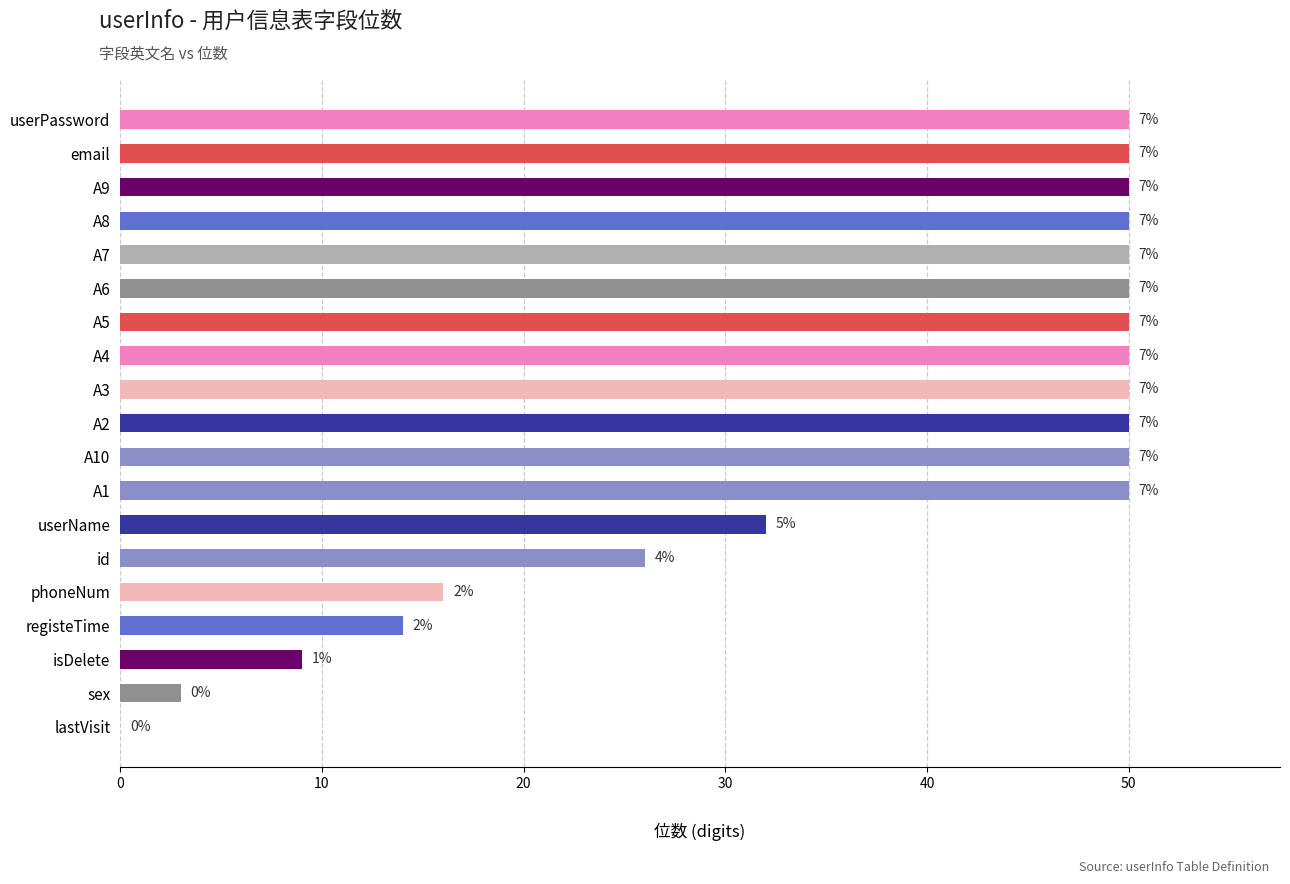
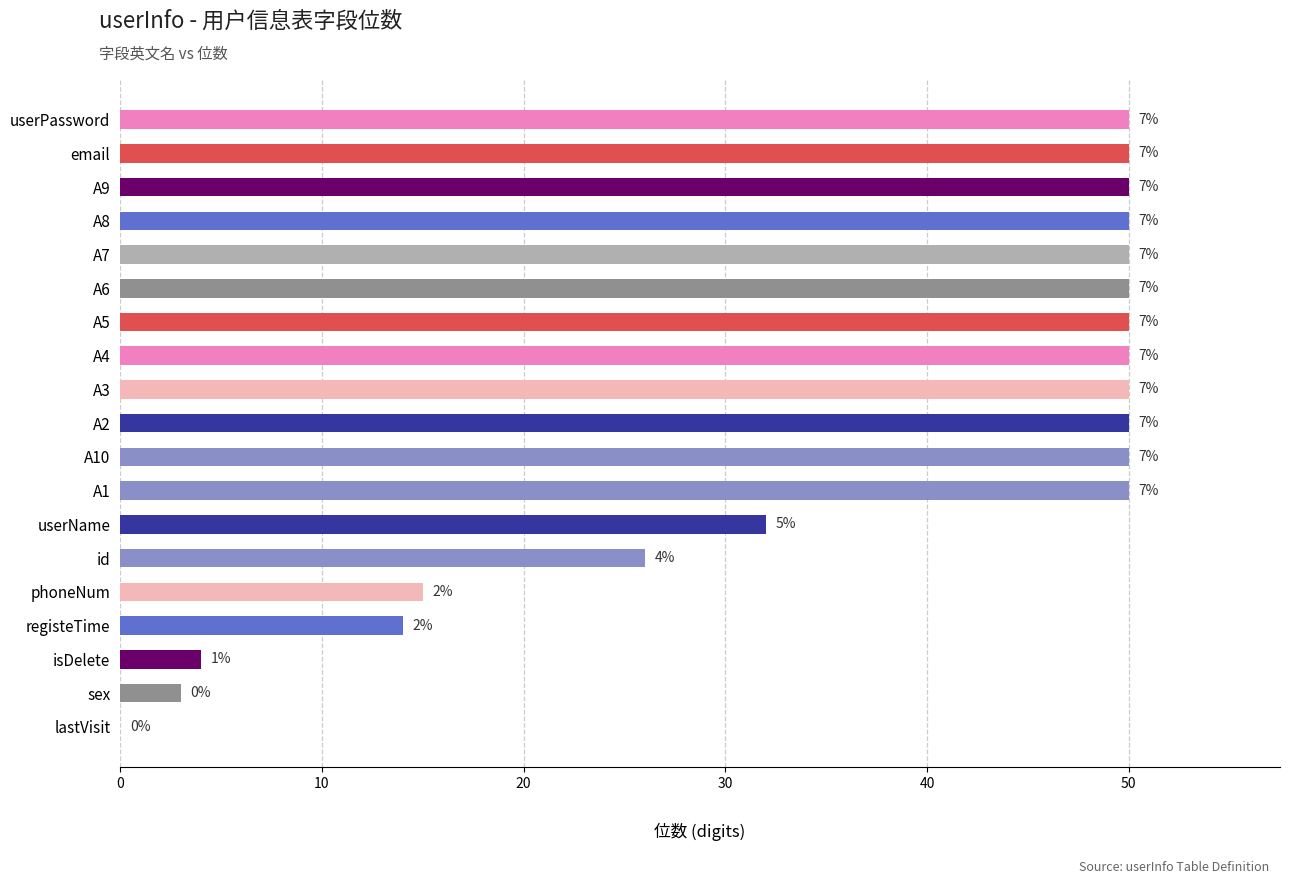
phoneNum: 16 -> 15
isDelete: 9 -> 4
